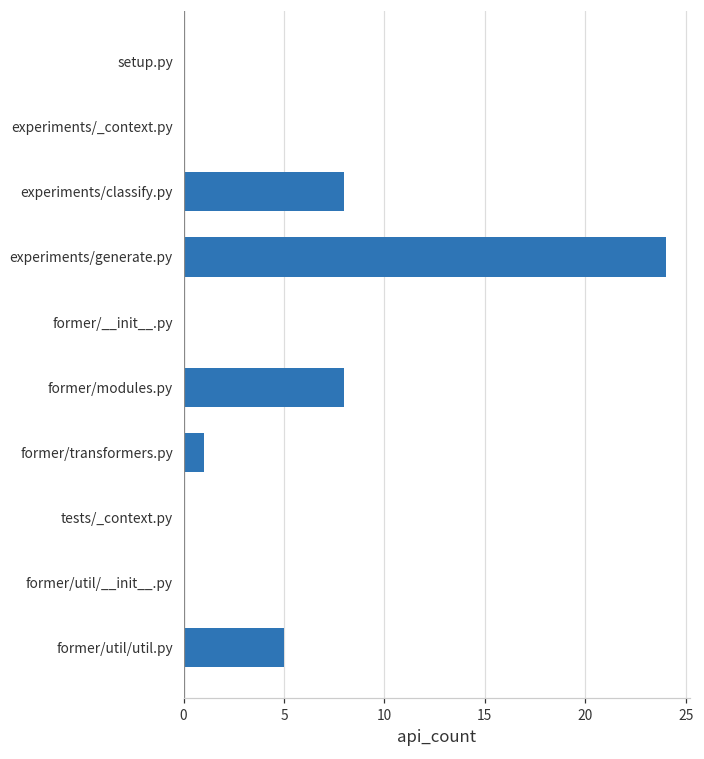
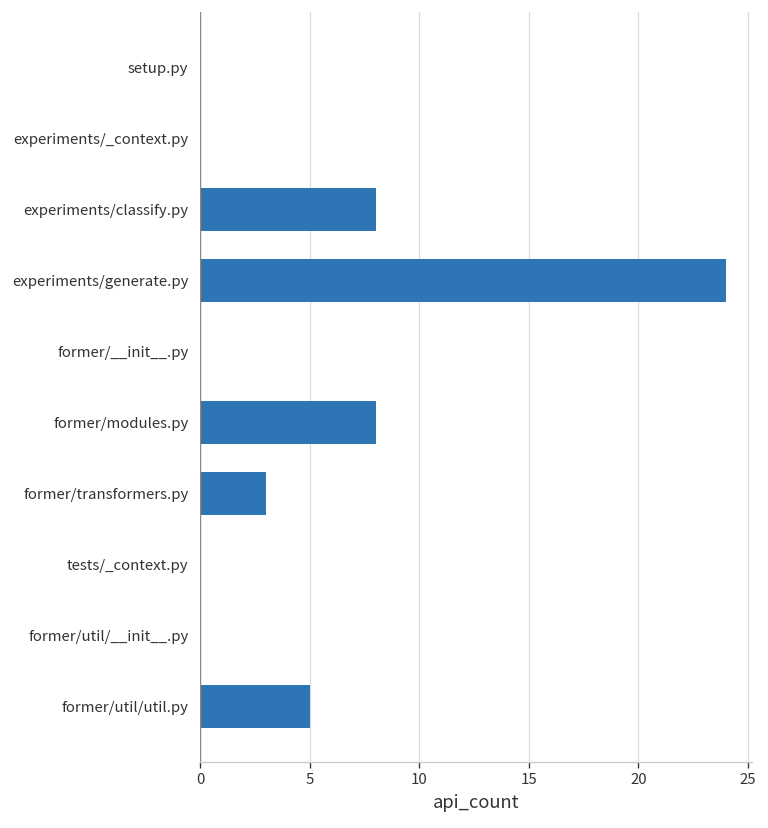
former/transformers.py: 1 -> 3
